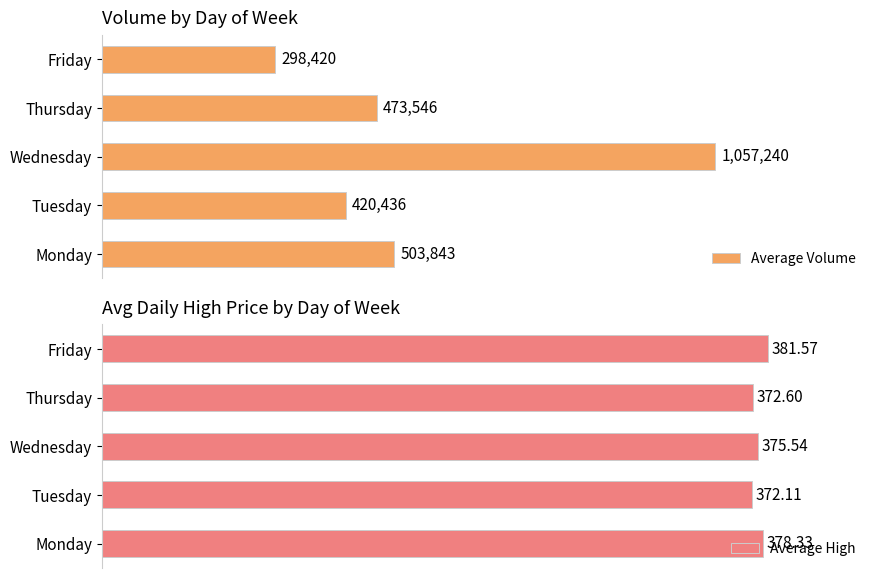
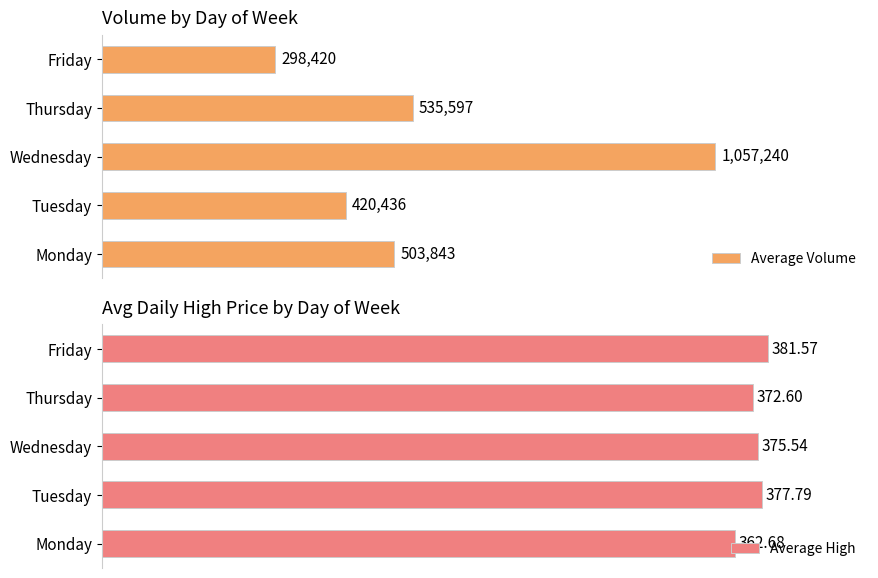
Volume by Day of Week, Thursday: 473,546 -> 535,597
Avg Daily High Price by Day of Week, Tuesday: 372.11 -> 377.79
Avg Daily High Price by Day of Week, Monday: 378.33 -> 362.68
